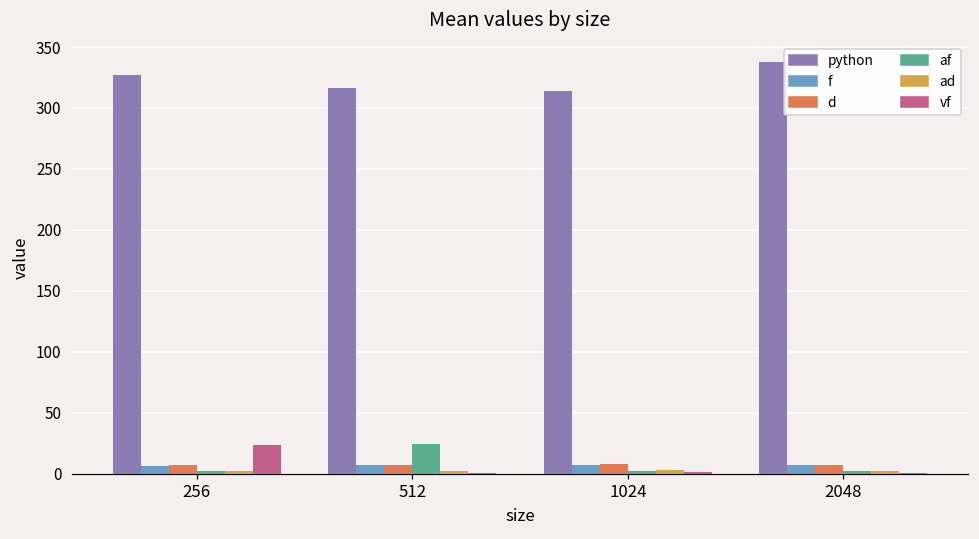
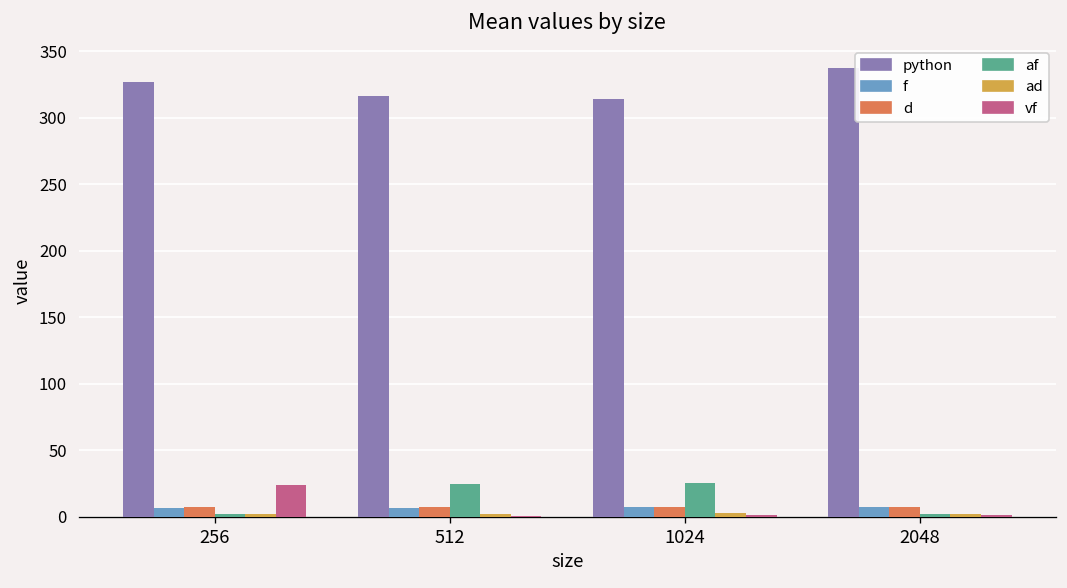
af, 1024: 3 -> 26
